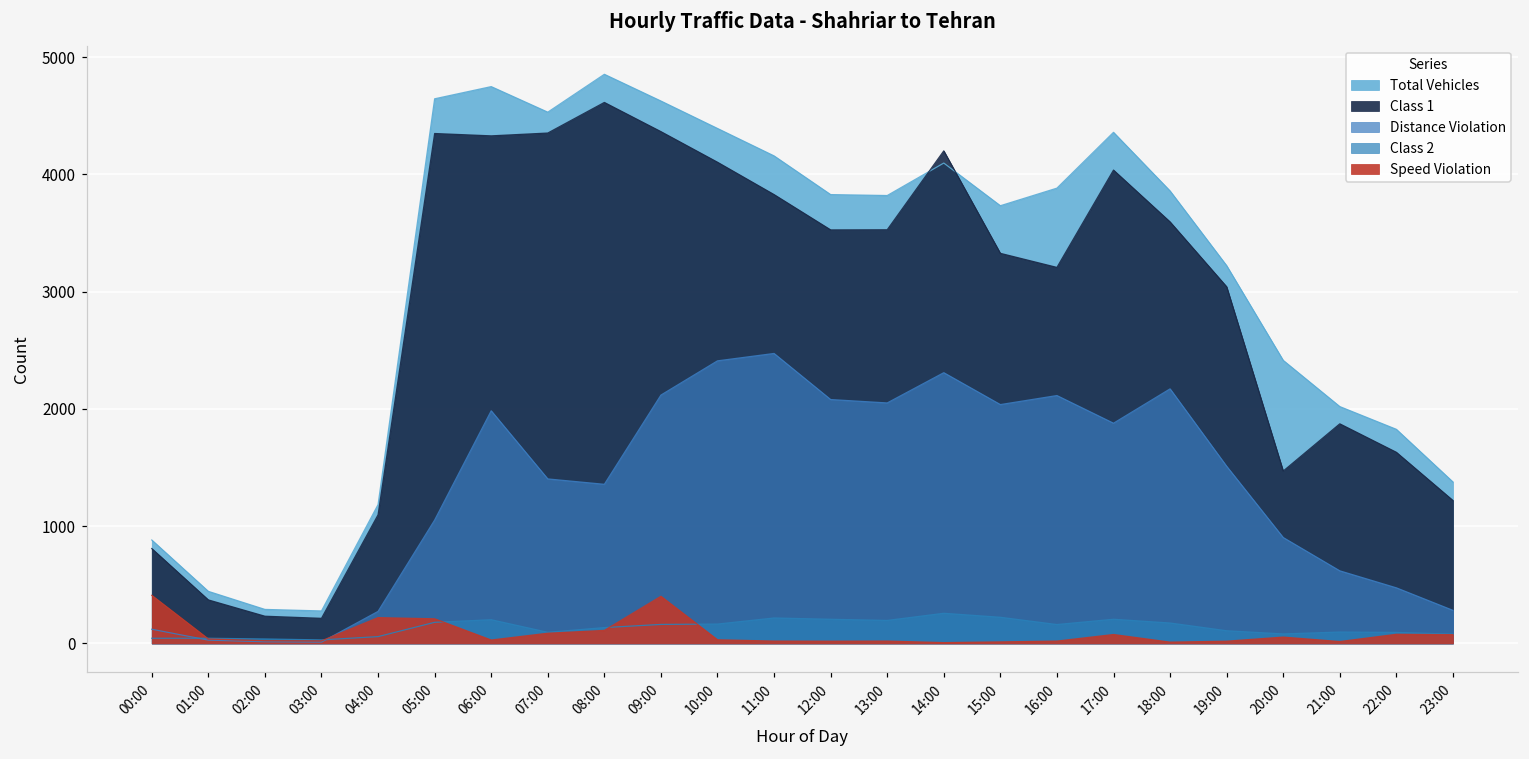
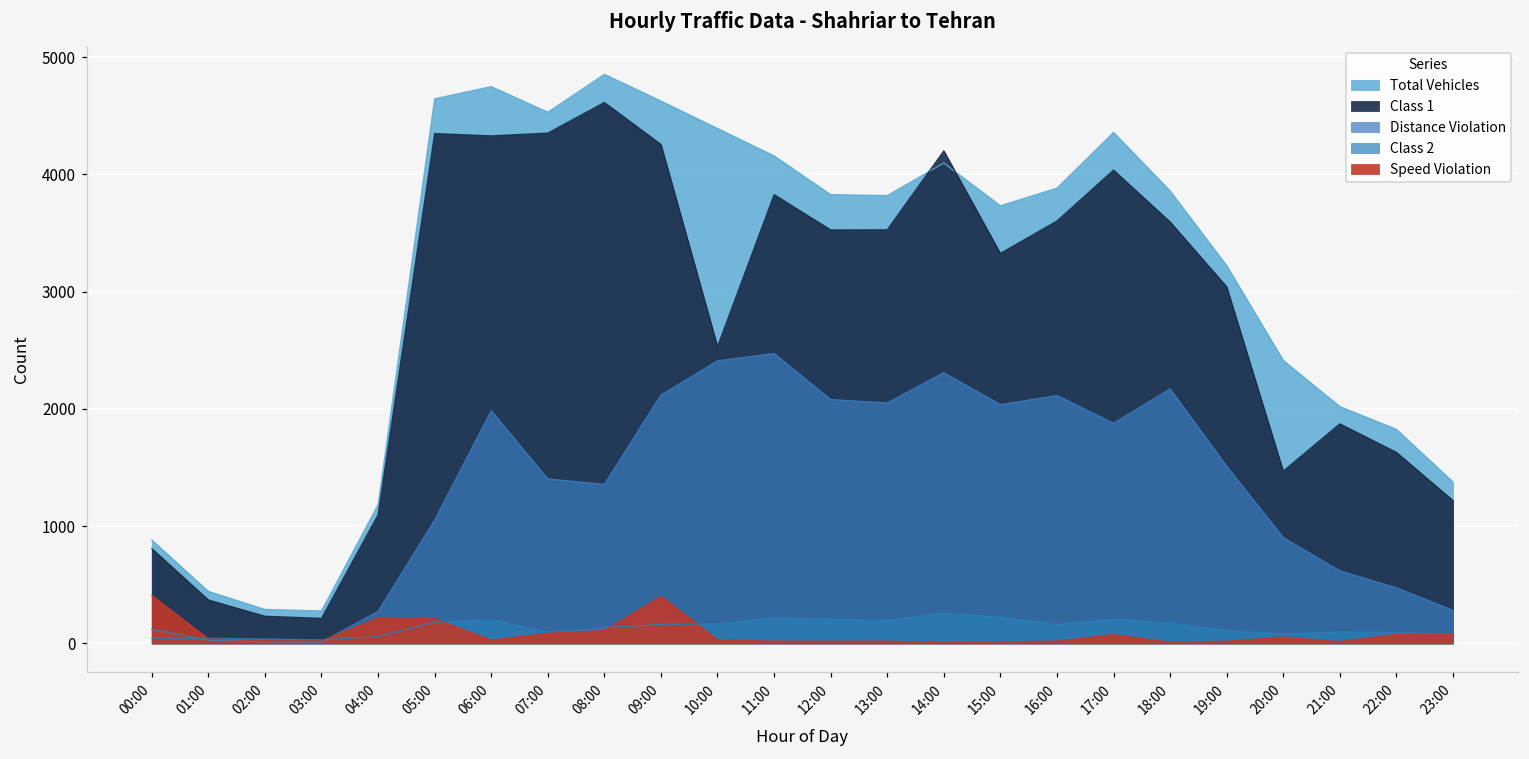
Class 1, 09:00: 4370 -> 4260
Class 1, 10:00: 4100 -> 2530
Class 1, 16:00: 3210 -> 3600
